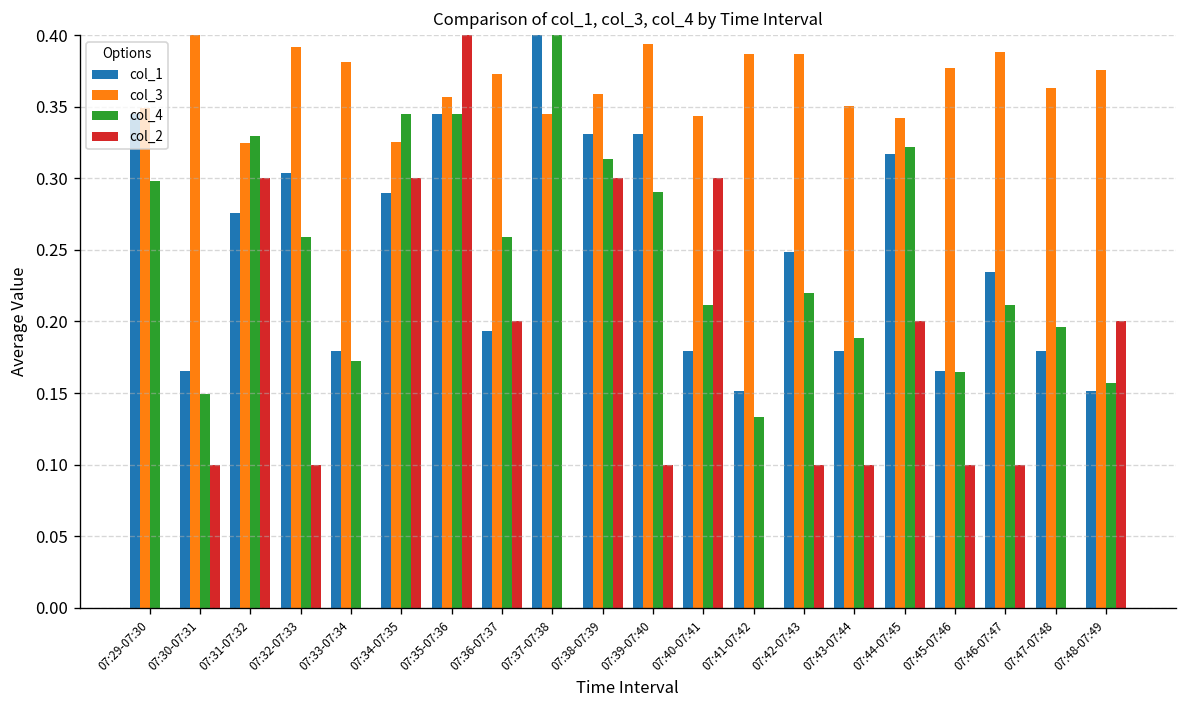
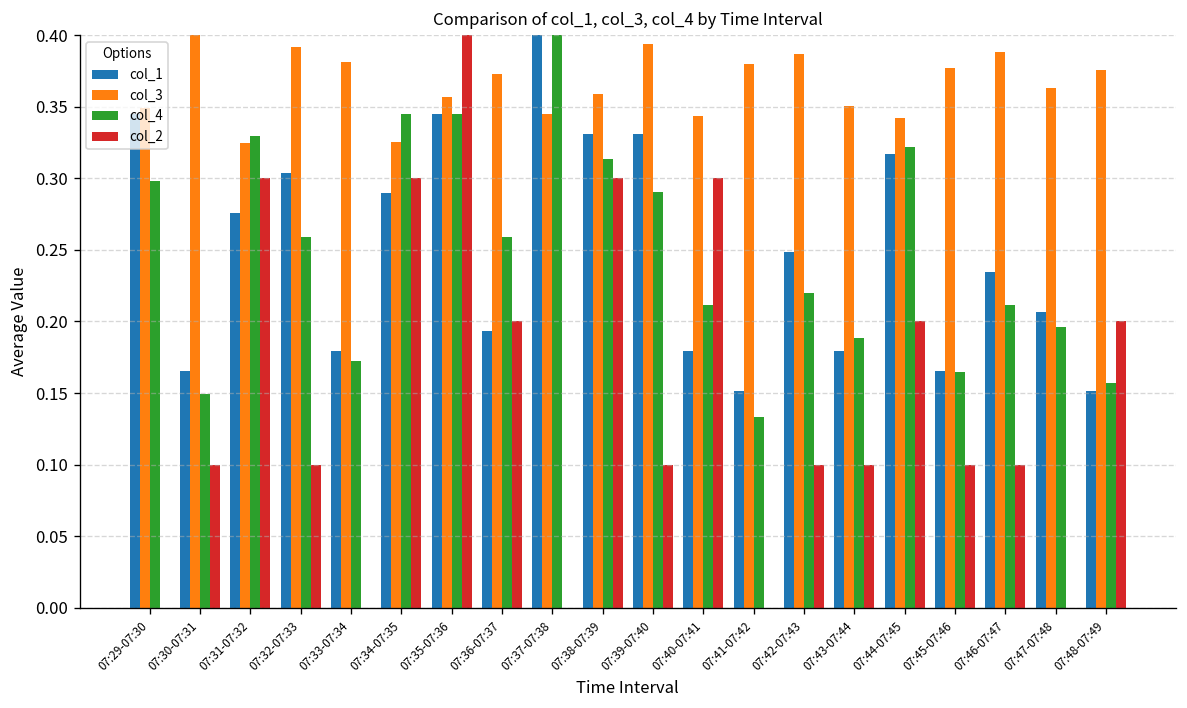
col_3, 07:41-07:42: 0.387 -> 0.380
col_1, 07:47-07:48: 0.179 -> 0.207
